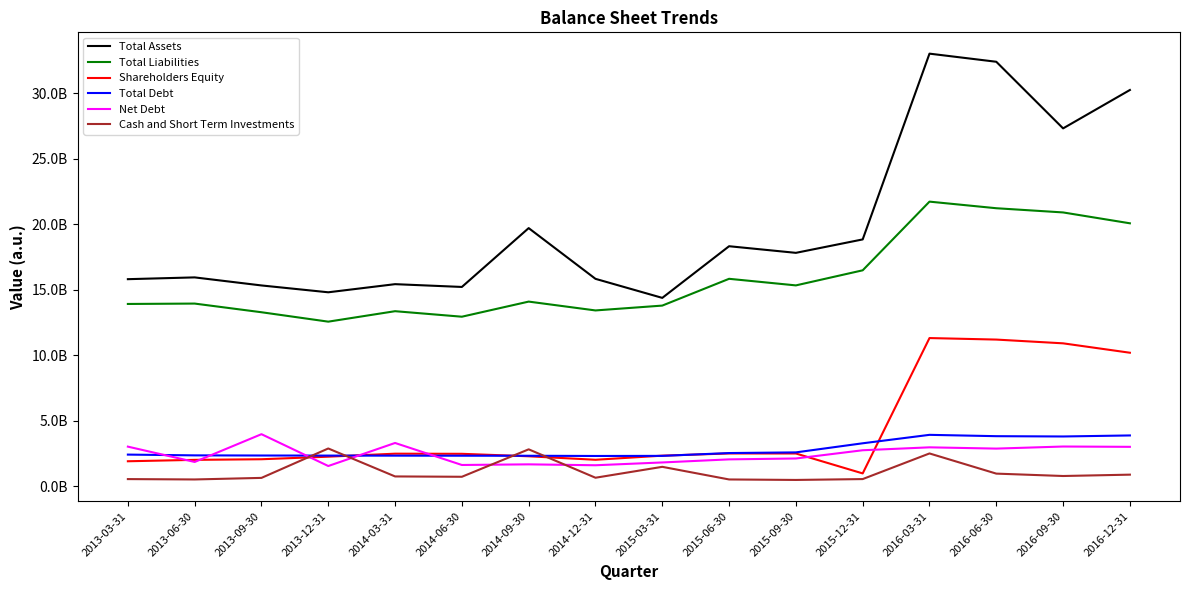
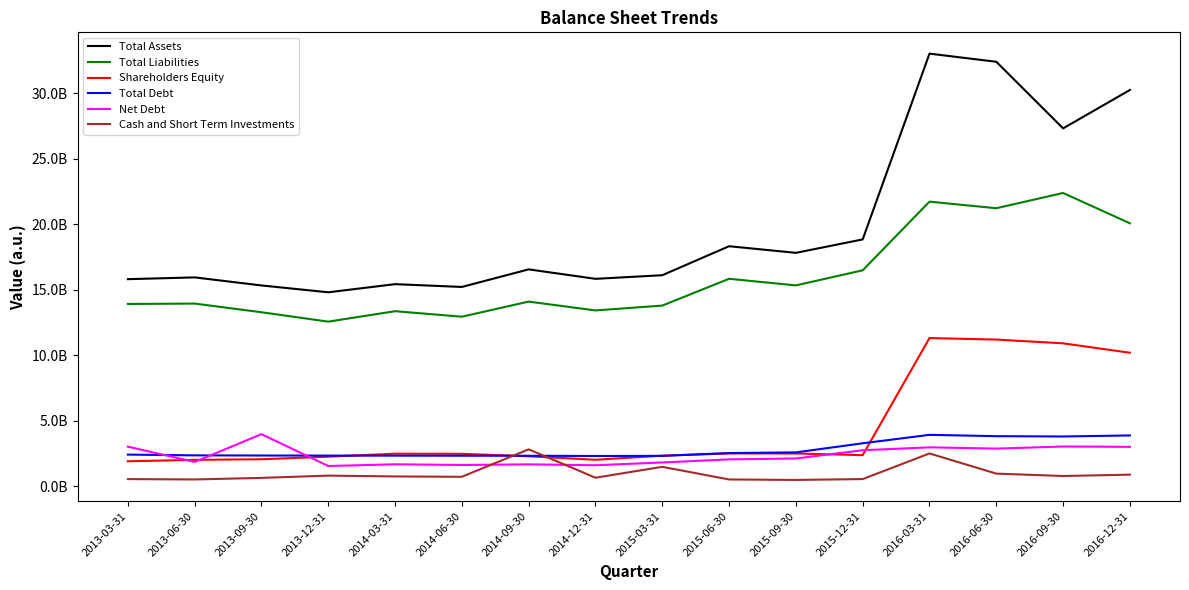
Cash and Short Term Investments, 2013-12-31: 2900000000 -> 800000000
Net Debt, 2014-03-31: 3300000000 -> 1700000000
Total Assets, 2014-09-30: 19700000000 -> 16600000000
Total Assets, 2015-03-31: 14400000000 -> 16100000000
Shareholders Equity, 2015-12-31: 1000000000 -> 2400000000
Total Liabilities, 2016-09-30: 20900000000 -> 22400000000
